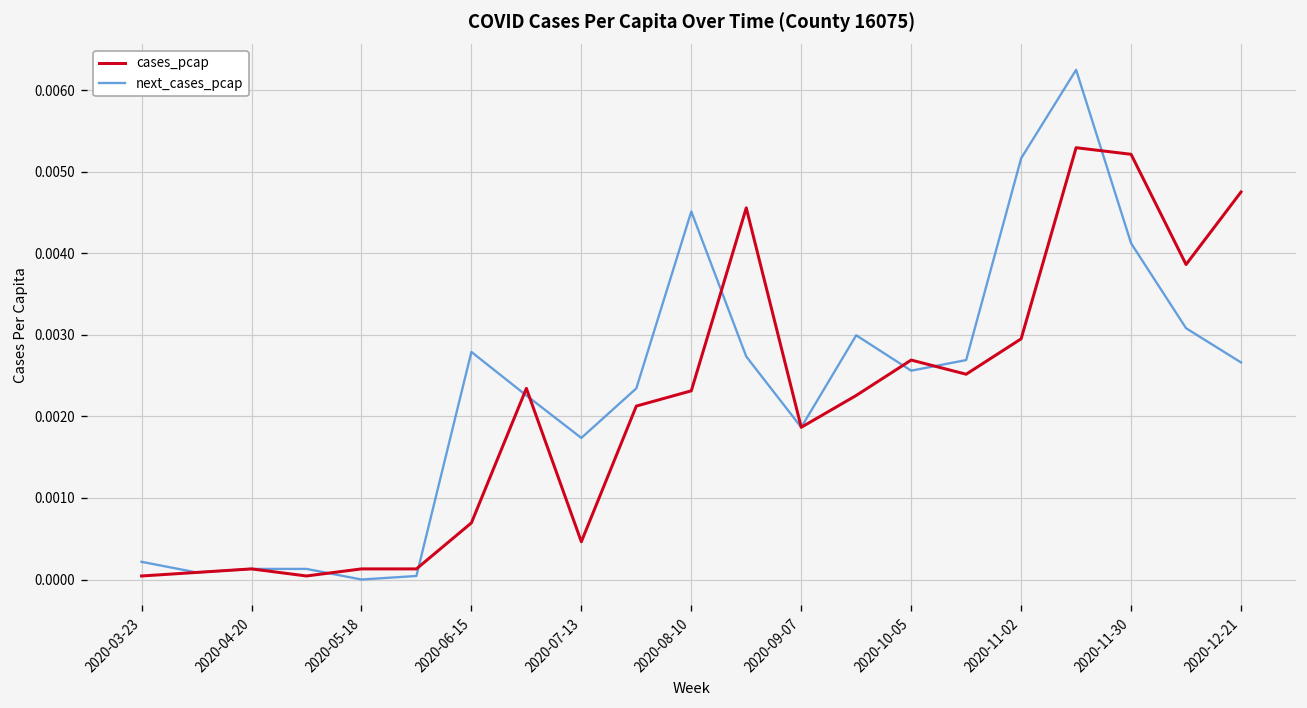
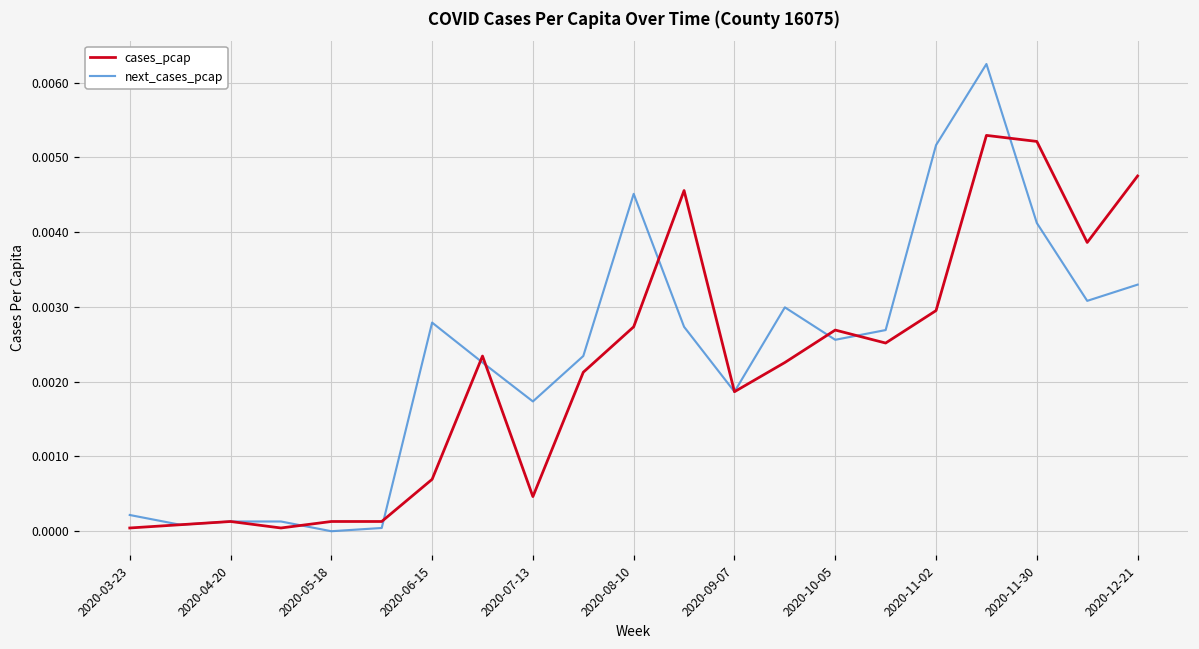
cases_pcap, 2020-08-10: 0.0023 -> 0.0027
next_cases_pcap, 2020-12-21: 0.0027 -> 0.0033
